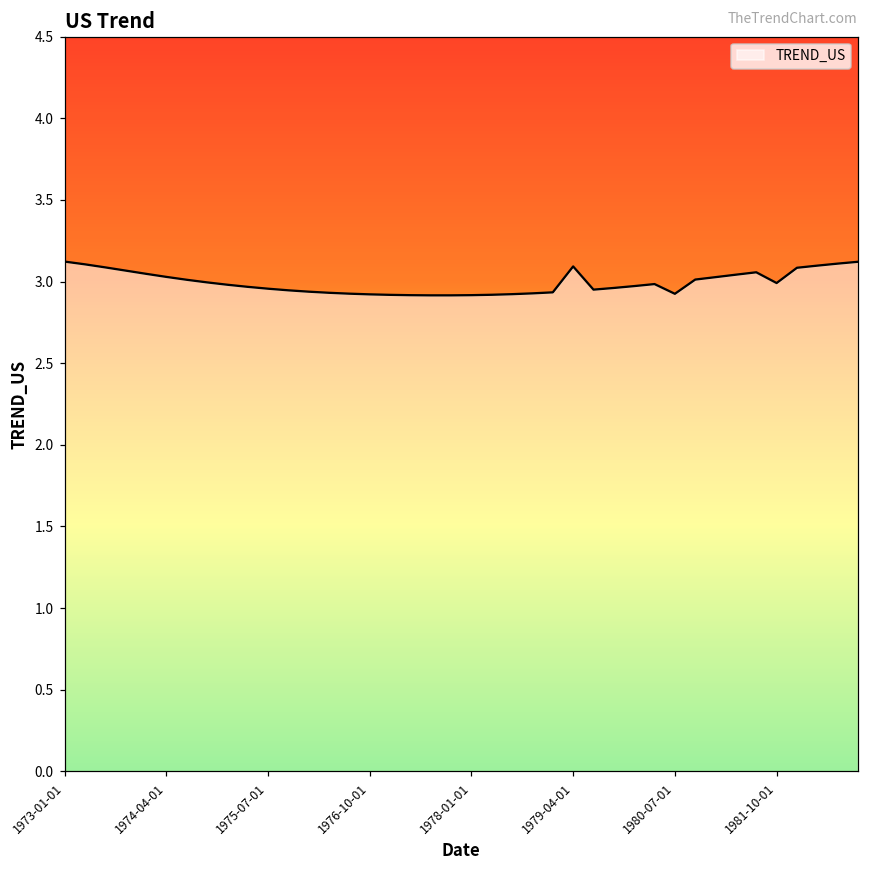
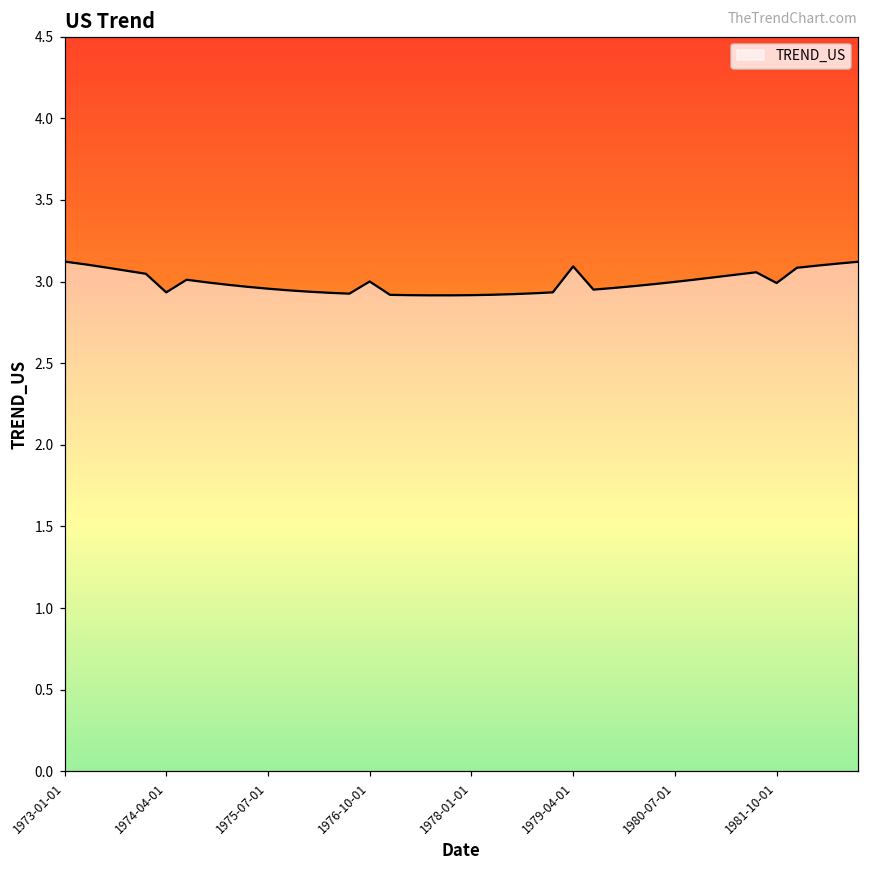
1974-04-01: 3.03 -> 2.93
1976-10-01: 2.92 -> 3.00
1980-07-01: 2.93 -> 3.00
